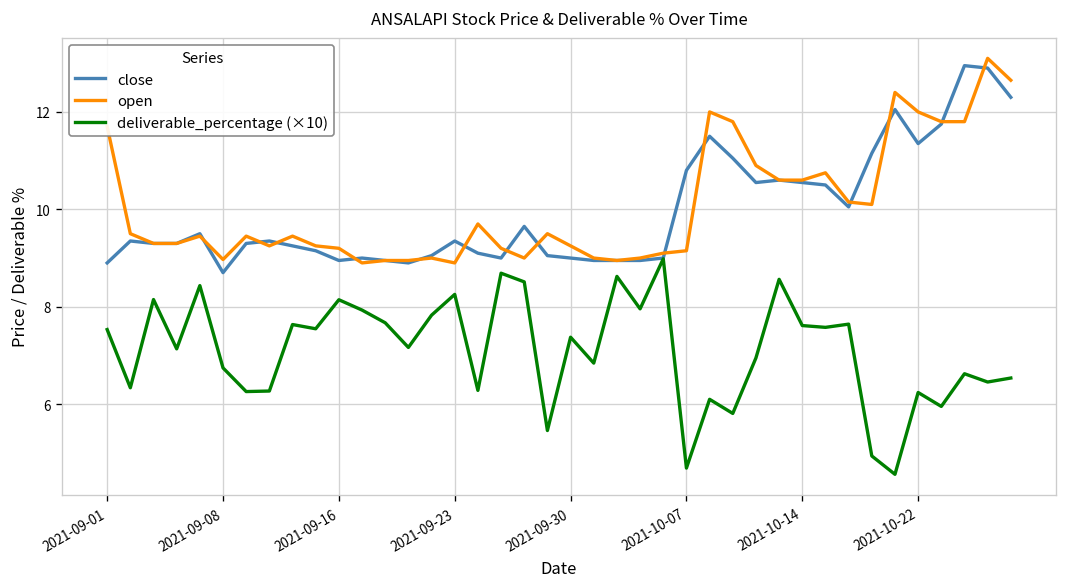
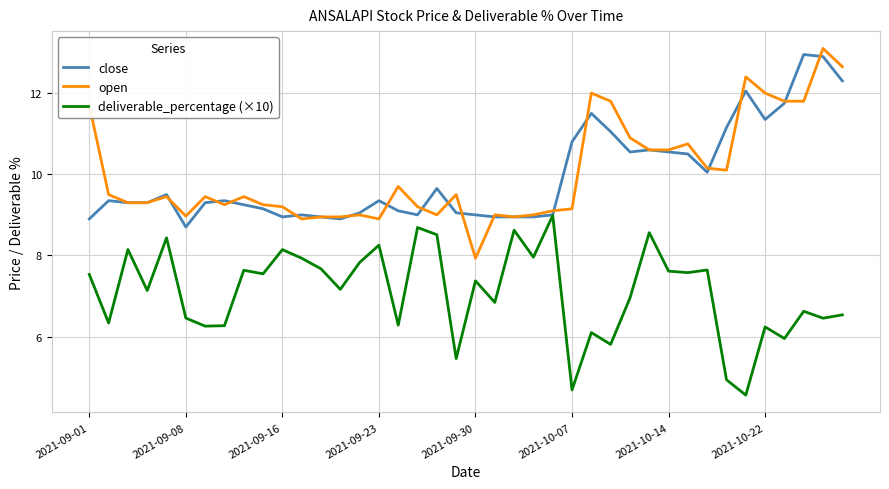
deliverable_percentage (×10), 2021-09-08: 6.7 -> 6.5
open, 2021-09-30: 9.3 -> 7.9
